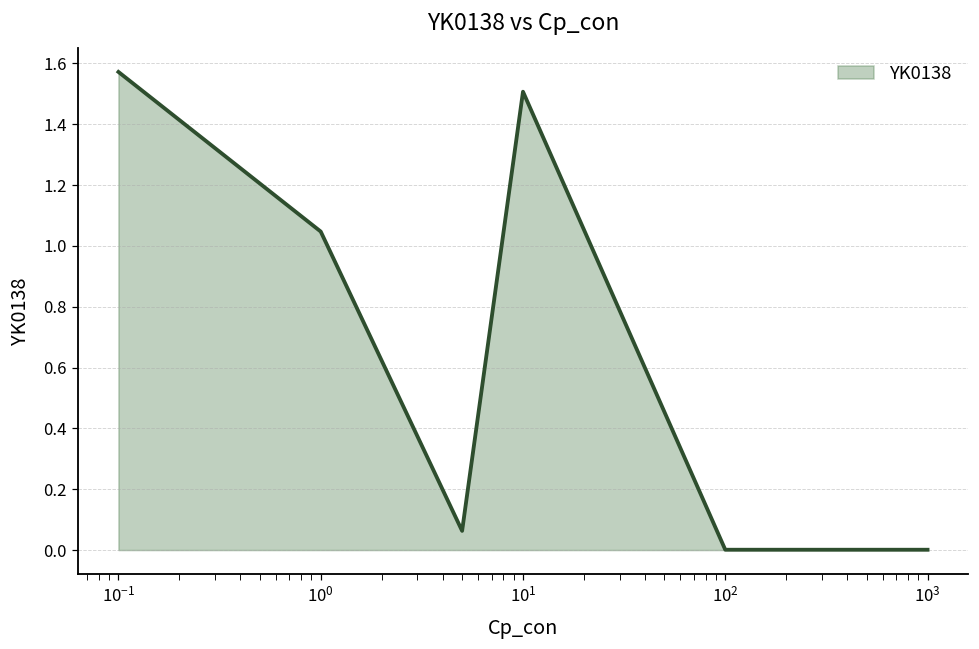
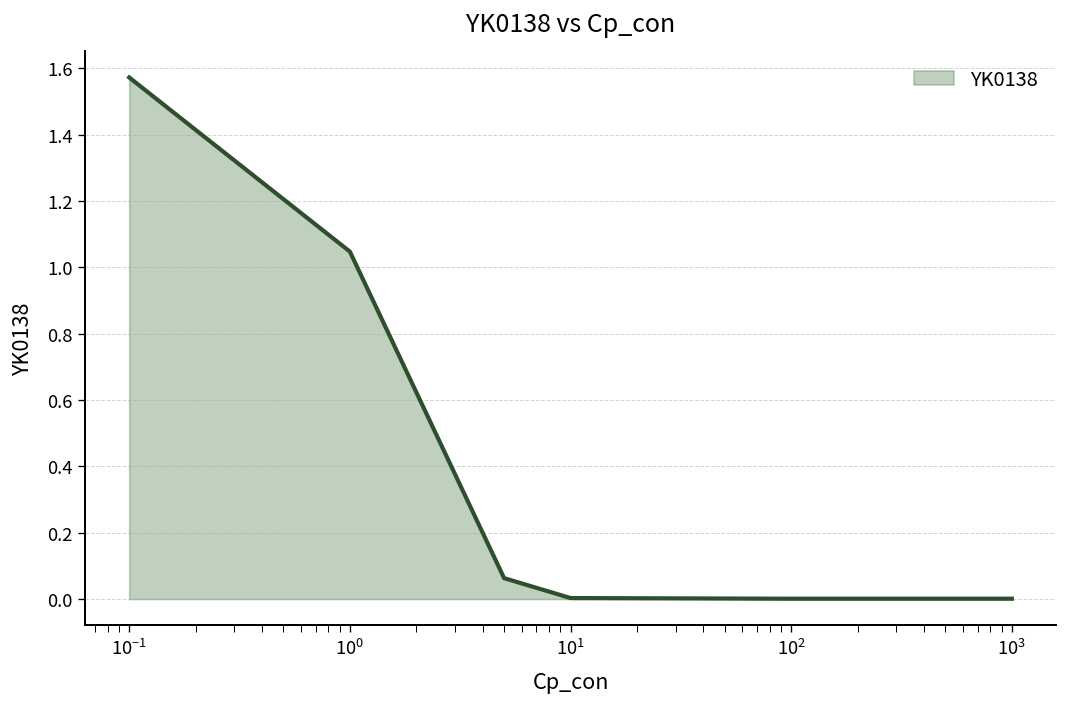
10^1: 1.51 -> 0.00
